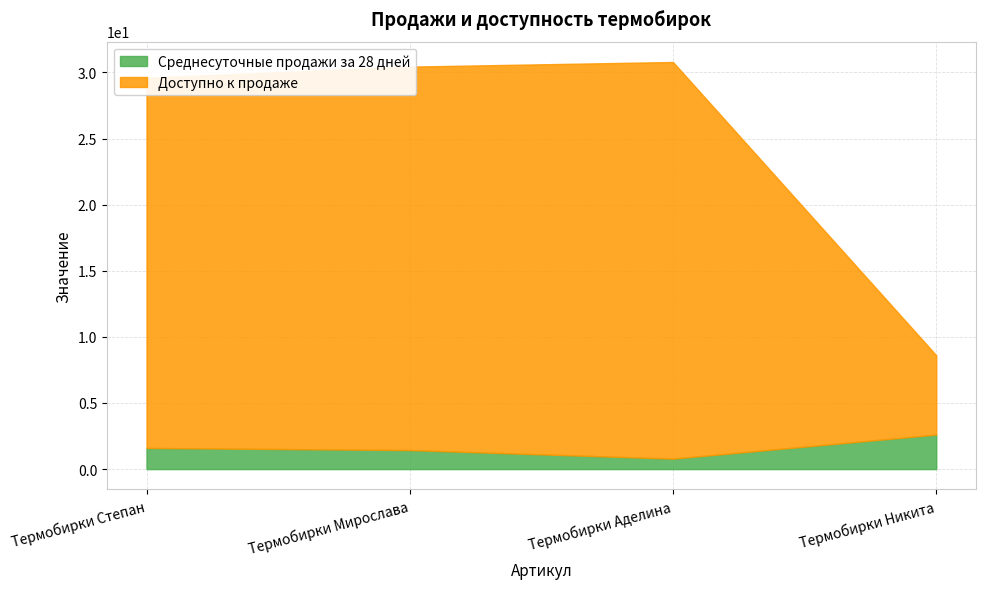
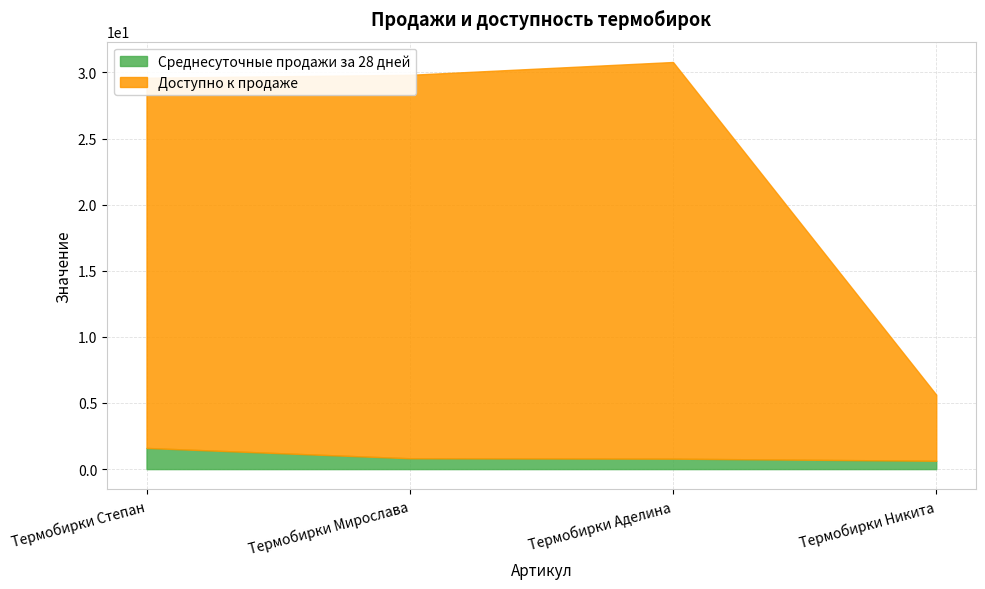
Среднесуточные продажи за 28 дней, Термобирки Мирослава: 1.4 -> 0.8
Среднесуточные продажи за 28 дней, Термобирки Никита: 2.6 -> 0.6
Доступно к продаже, Термобирки Никита: 6 -> 5
